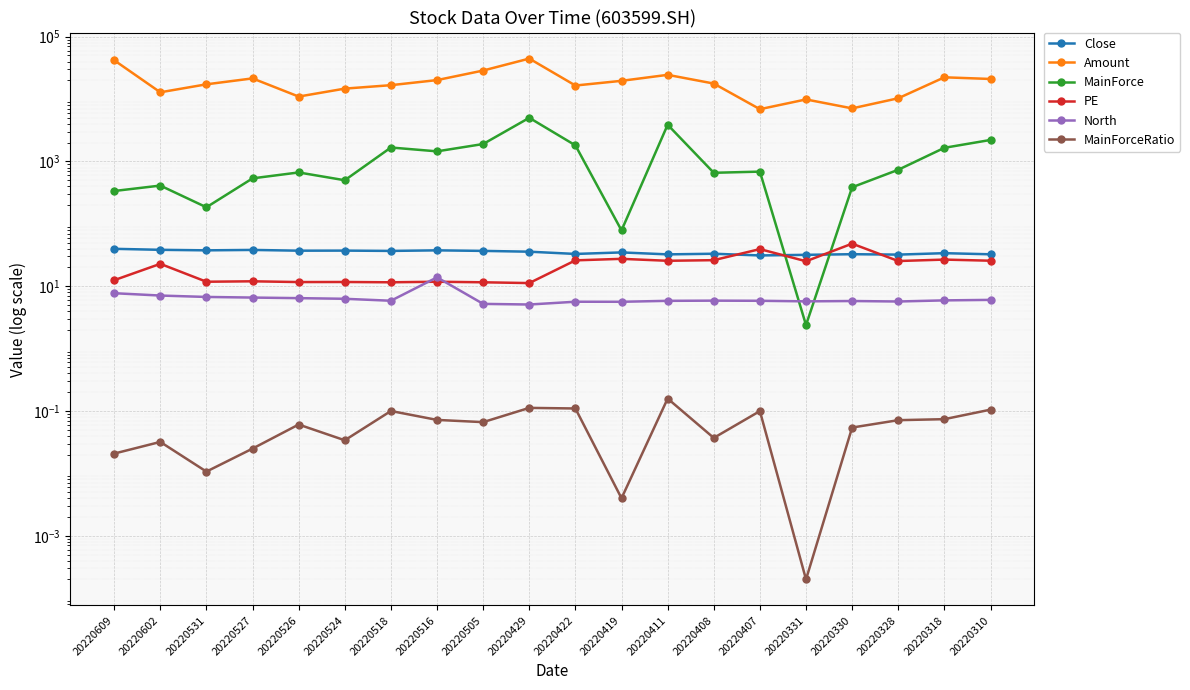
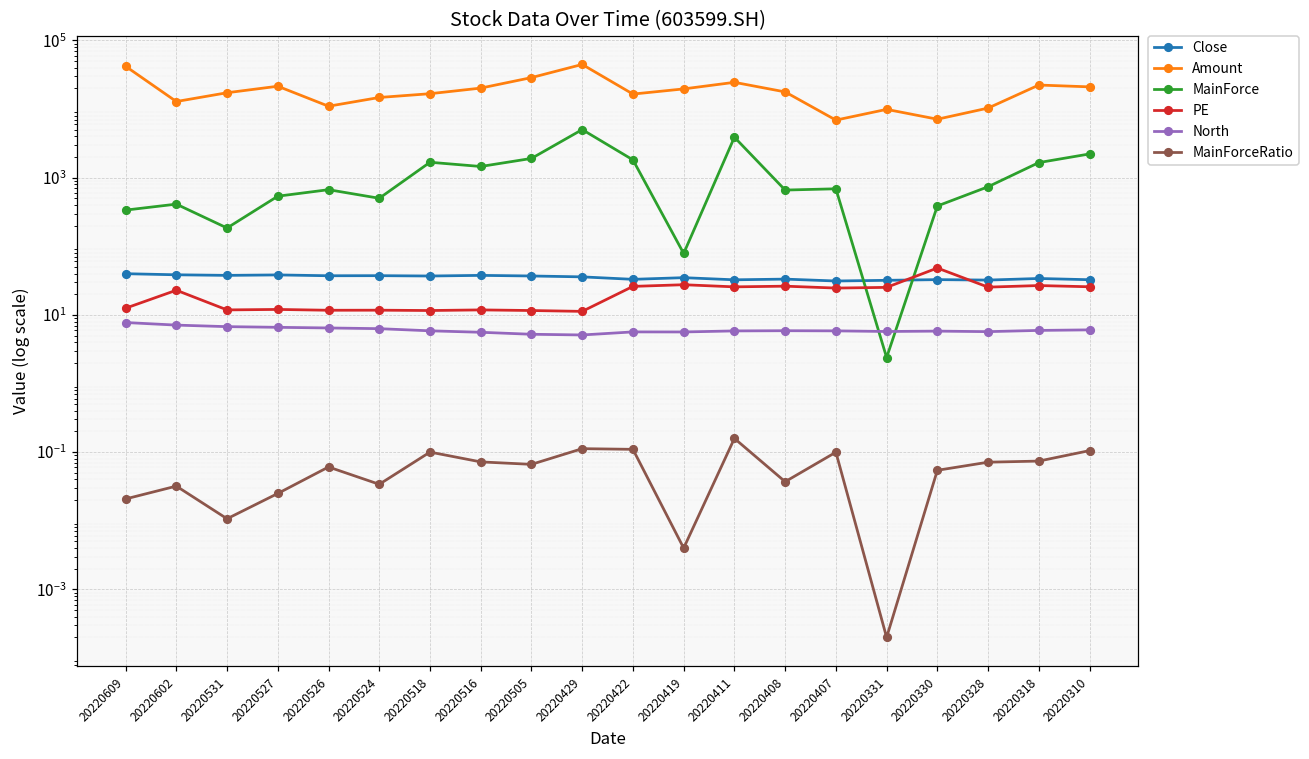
North, 20220516: 14 -> 6
PE, 20220407: 40 -> 25
